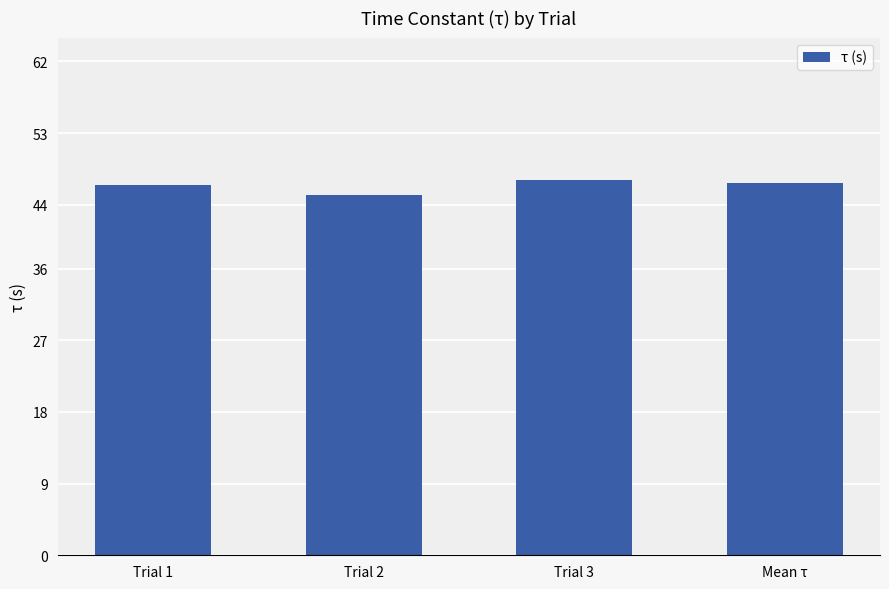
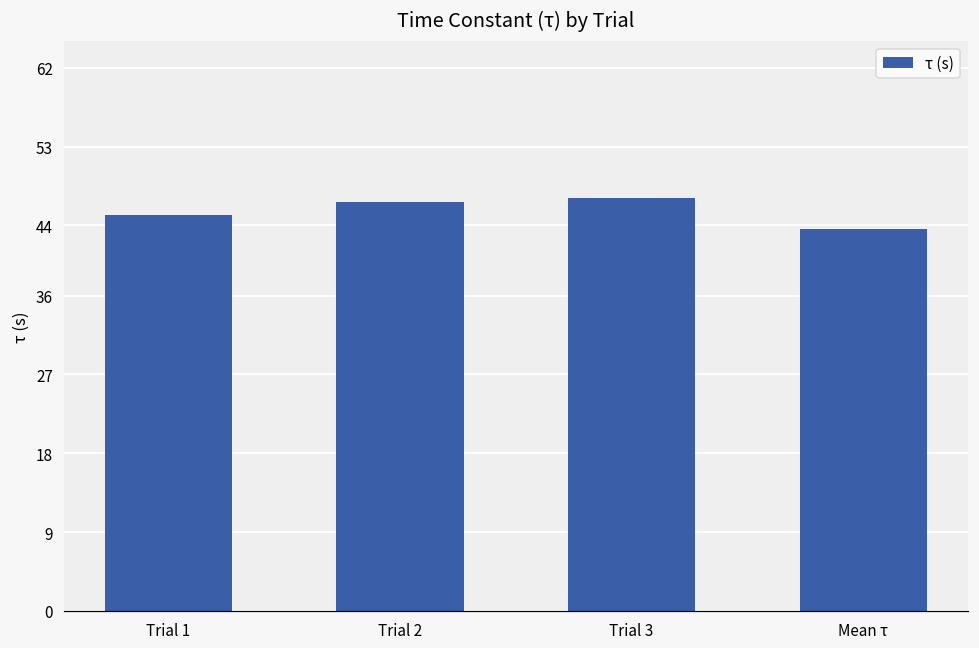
Trial 1: 47 -> 45
Trial 2: 45 -> 47
Mean τ: 47 -> 44
